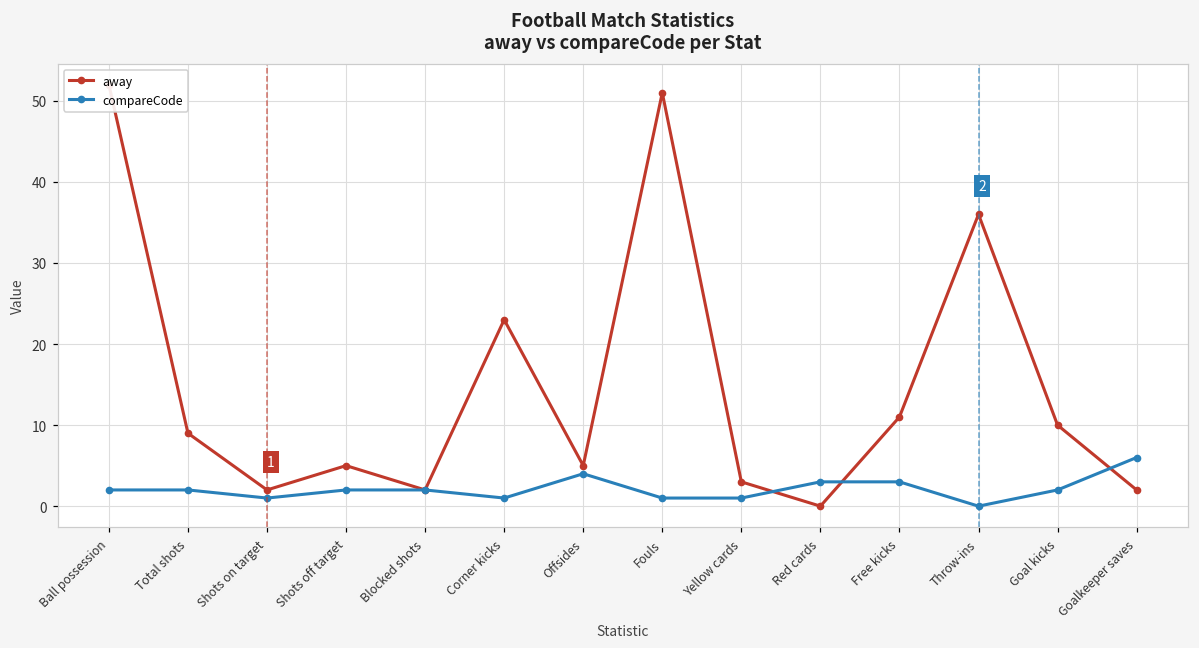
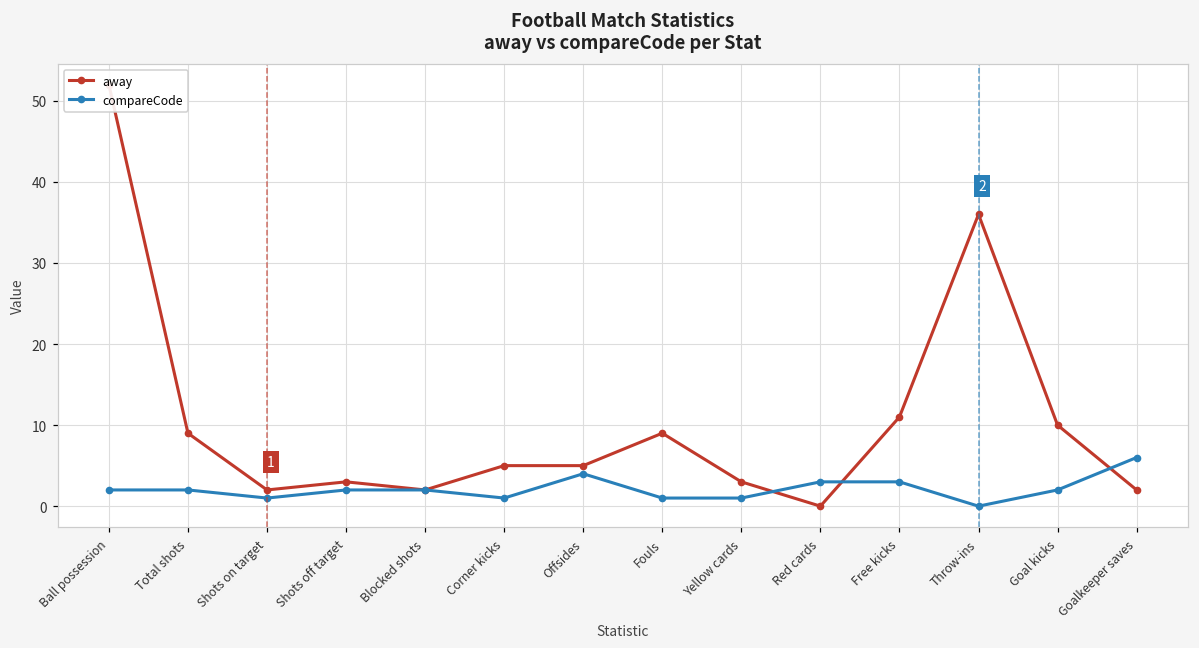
away, Shots off target: 5 -> 3
away, Corner kicks: 23 -> 5
away, Fouls: 51 -> 9
